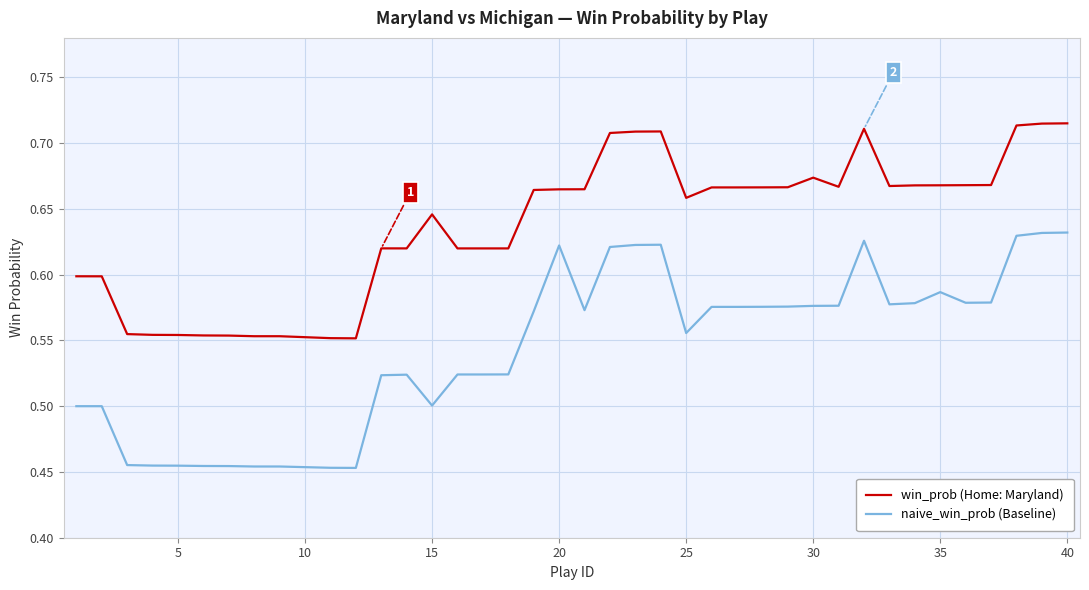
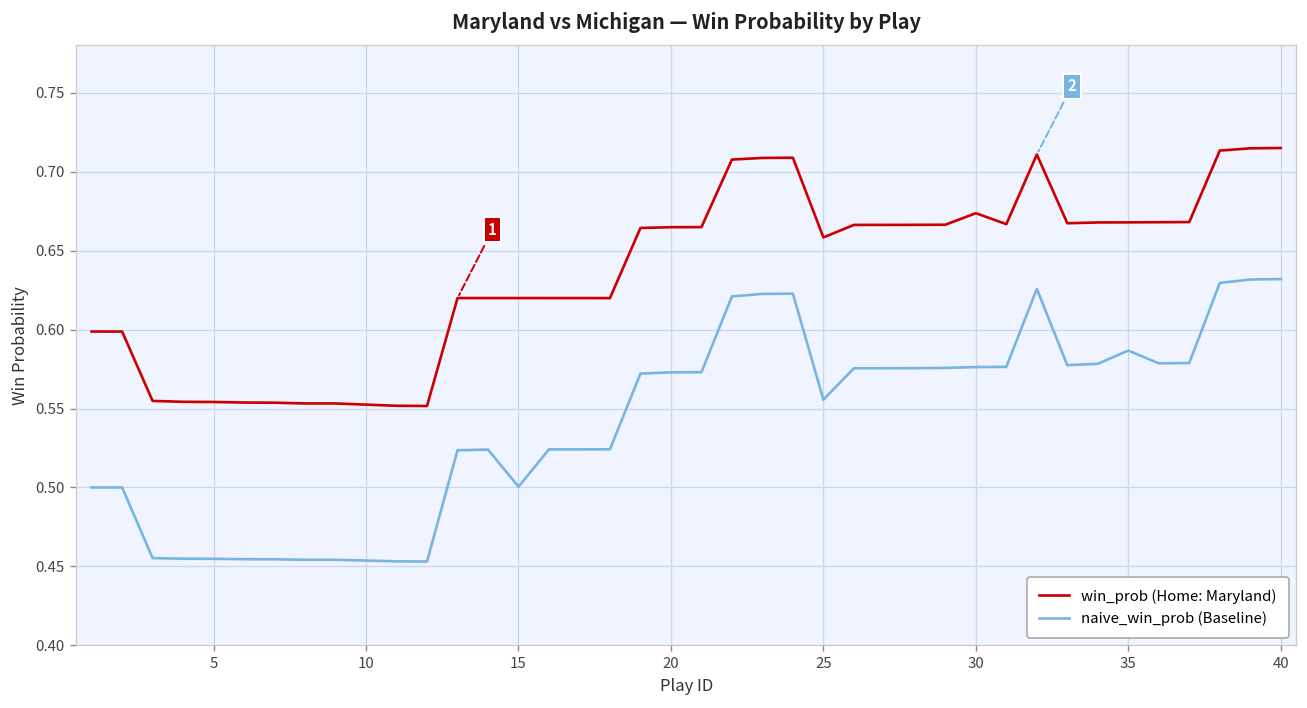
win_prob (Home: Maryland), 15: 0.646 -> 0.620
naive_win_prob (Baseline), 20: 0.622 -> 0.573
